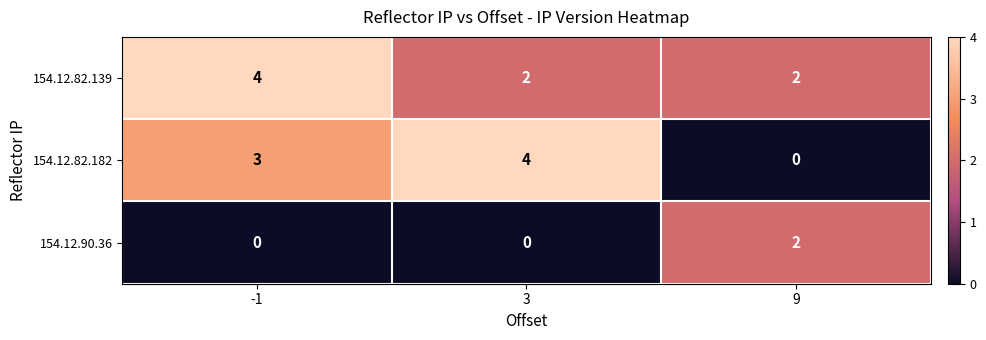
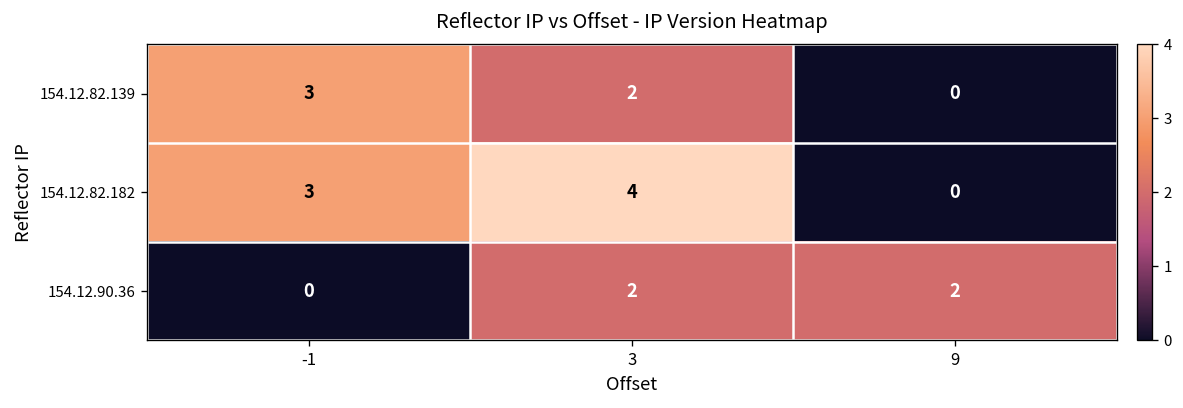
154.12.82.139, -1: 4 -> 3
154.12.82.139, 9: 2 -> 0
154.12.90.36, 3: 0 -> 2
